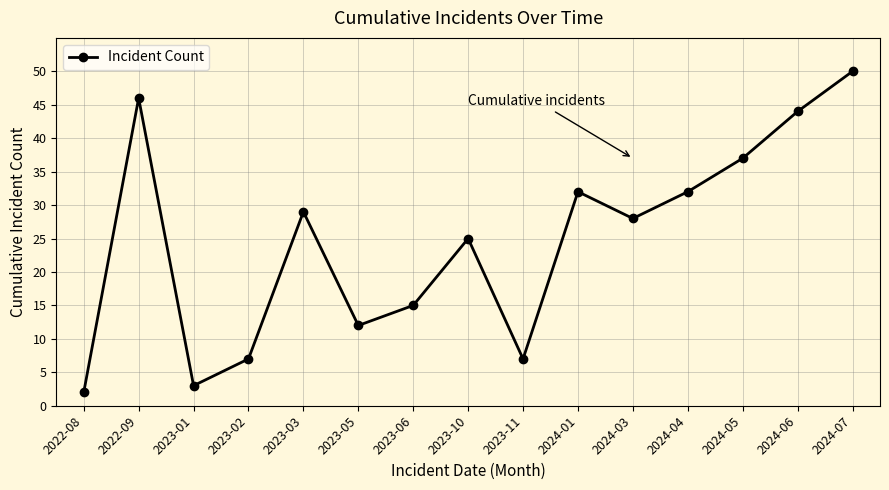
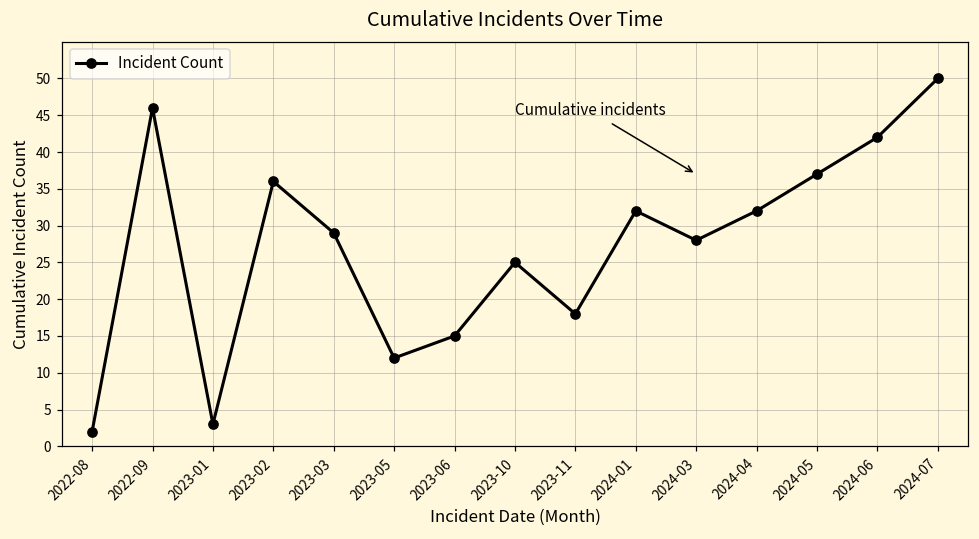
2023-02: 7 -> 36
2023-11: 7 -> 18
2024-06: 44 -> 42
